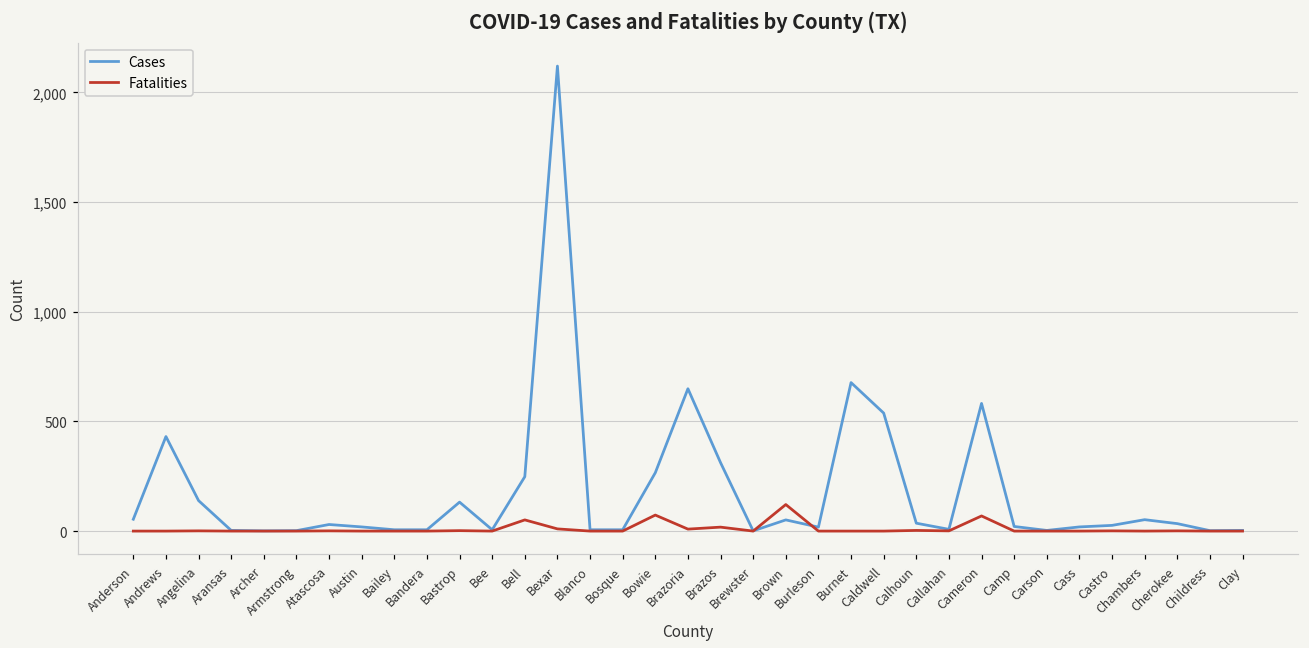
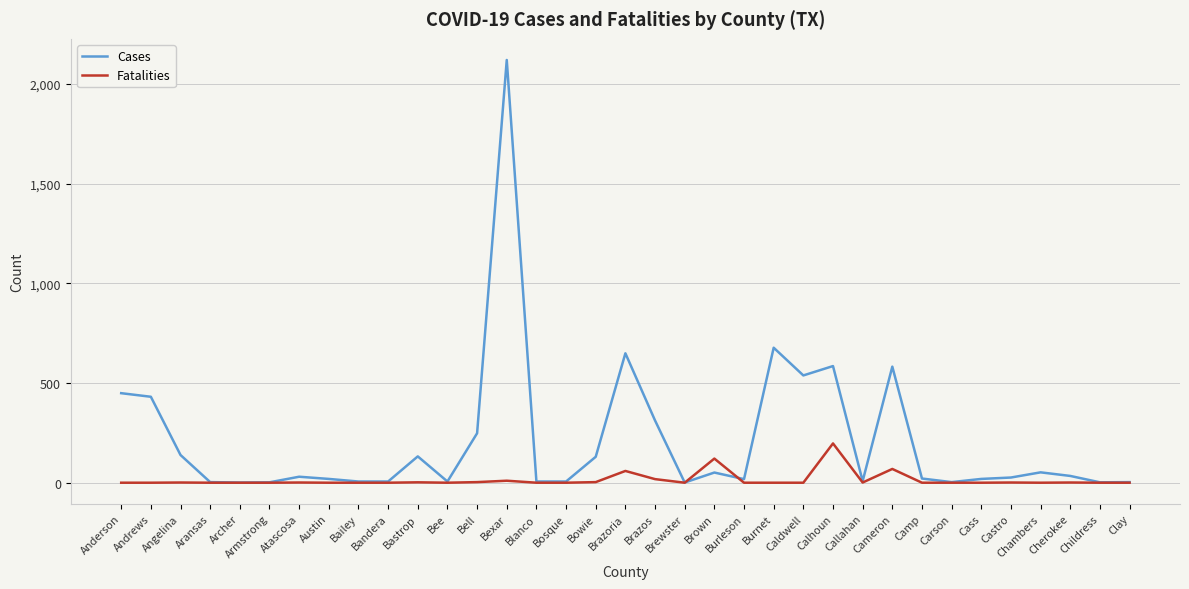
Cases, Anderson: 50 -> 450
Fatalities, Bell: 50 -> 0
Cases, Bowie: 270 -> 130
Fatalities, Bowie: 70 -> 0
Fatalities, Brazoria: 10 -> 60
Cases, Calhoun: 40 -> 590
Fatalities, Calhoun: 0 -> 200
